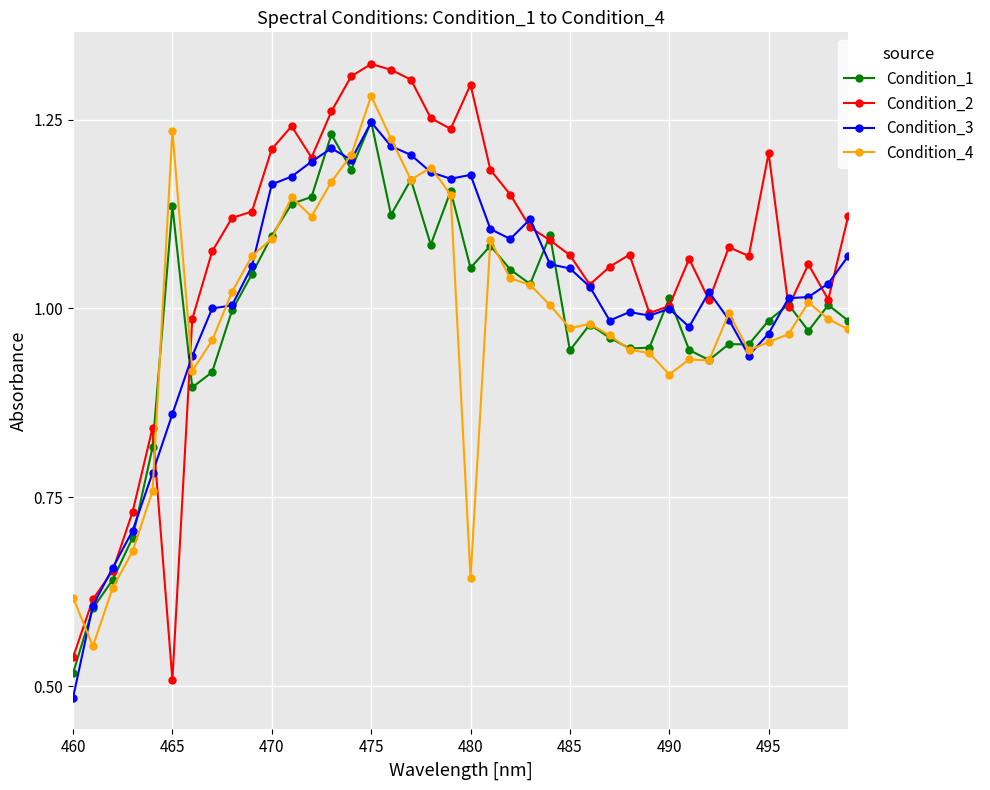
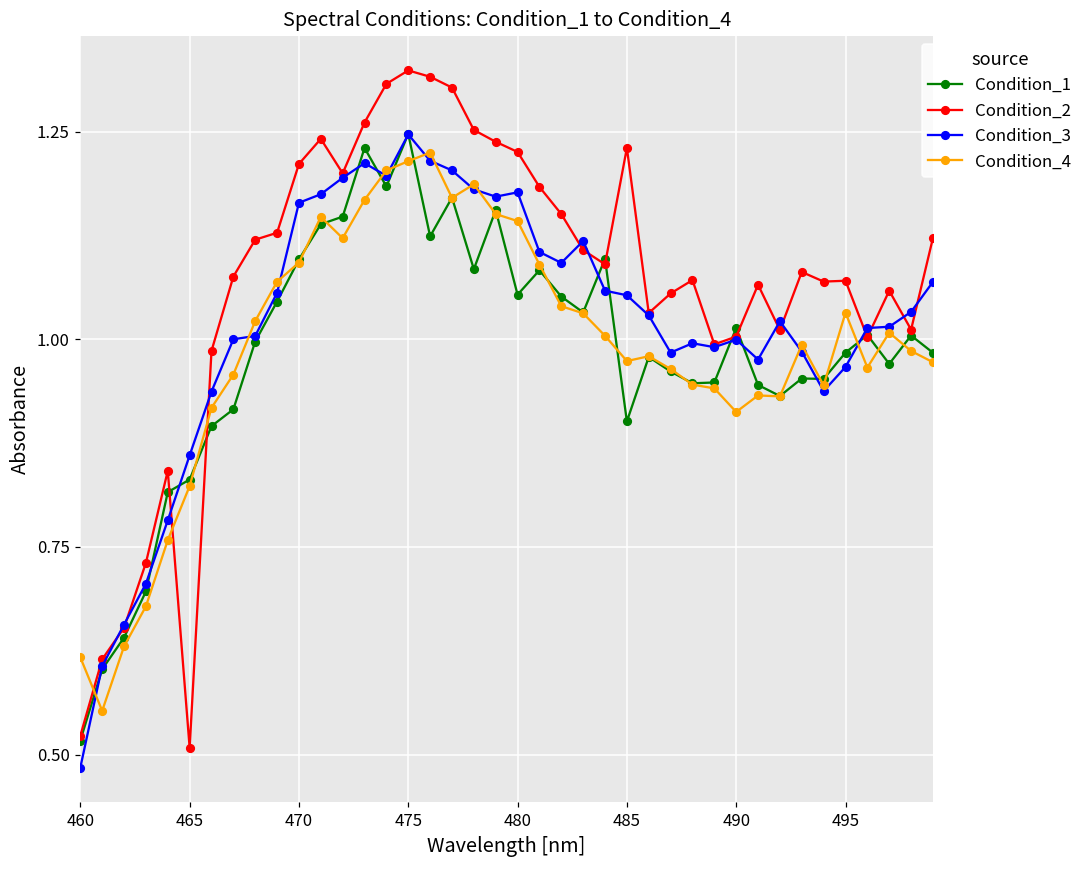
Condition_2, 460: 0.54 -> 0.52
Condition_1, 465: 1.14 -> 0.83
Condition_4, 465: 1.24 -> 0.82
Condition_4, 475: 1.28 -> 1.21
Condition_2, 480: 1.30 -> 1.23
Condition_4, 480: 0.64 -> 1.14
Condition_1, 485: 0.94 -> 0.90
Condition_2, 485: 1.07 -> 1.23
Condition_2, 495: 1.21 -> 1.07
Condition_4, 495: 0.96 -> 1.03
